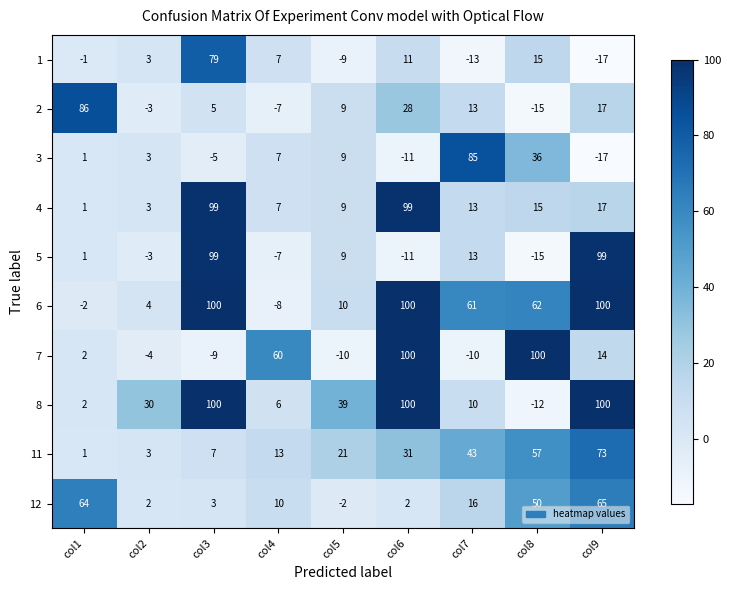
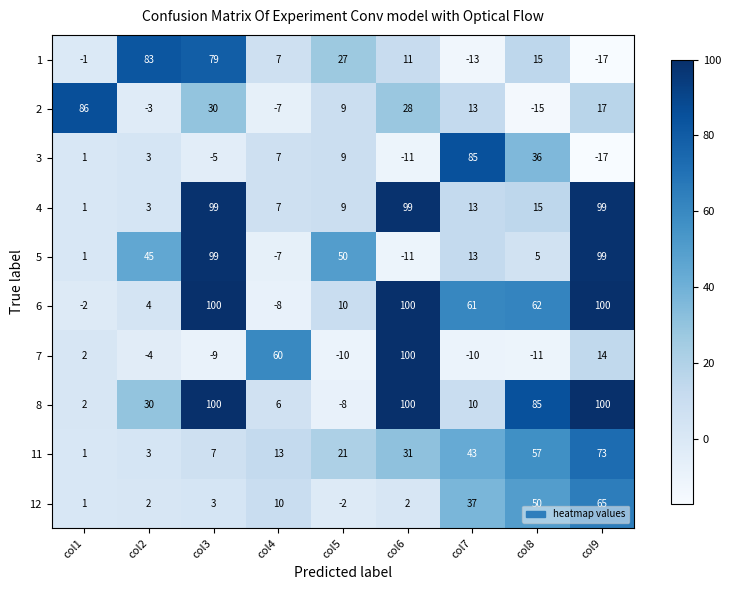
1, col2: 3 -> 83
1, col5: -9 -> 27
2, col3: 5 -> 30
4, col9: 17 -> 99
5, col2: -3 -> 45
5, col5: 9 -> 50
5, col8: -15 -> 5
7, col8: 100 -> -11
8, col5: 39 -> -8
8, col8: -12 -> 85
12, col1: 64 -> 1
12, col7: 16 -> 37
